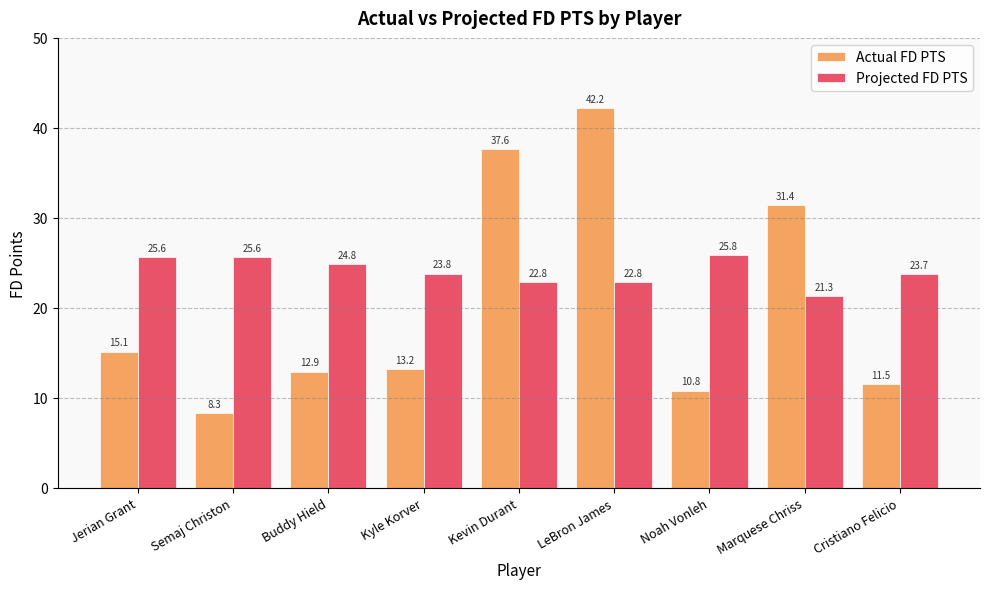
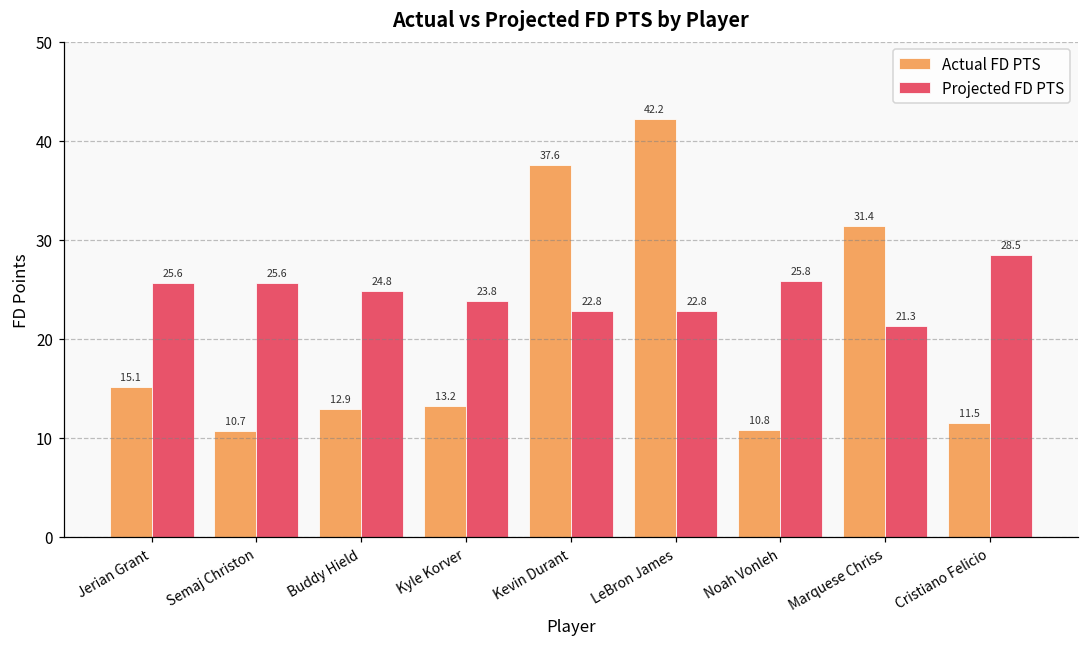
Actual FD PTS, Semaj Christon: 8.3 -> 10.7
Projected FD PTS, Cristiano Felicio: 23.7 -> 28.5
